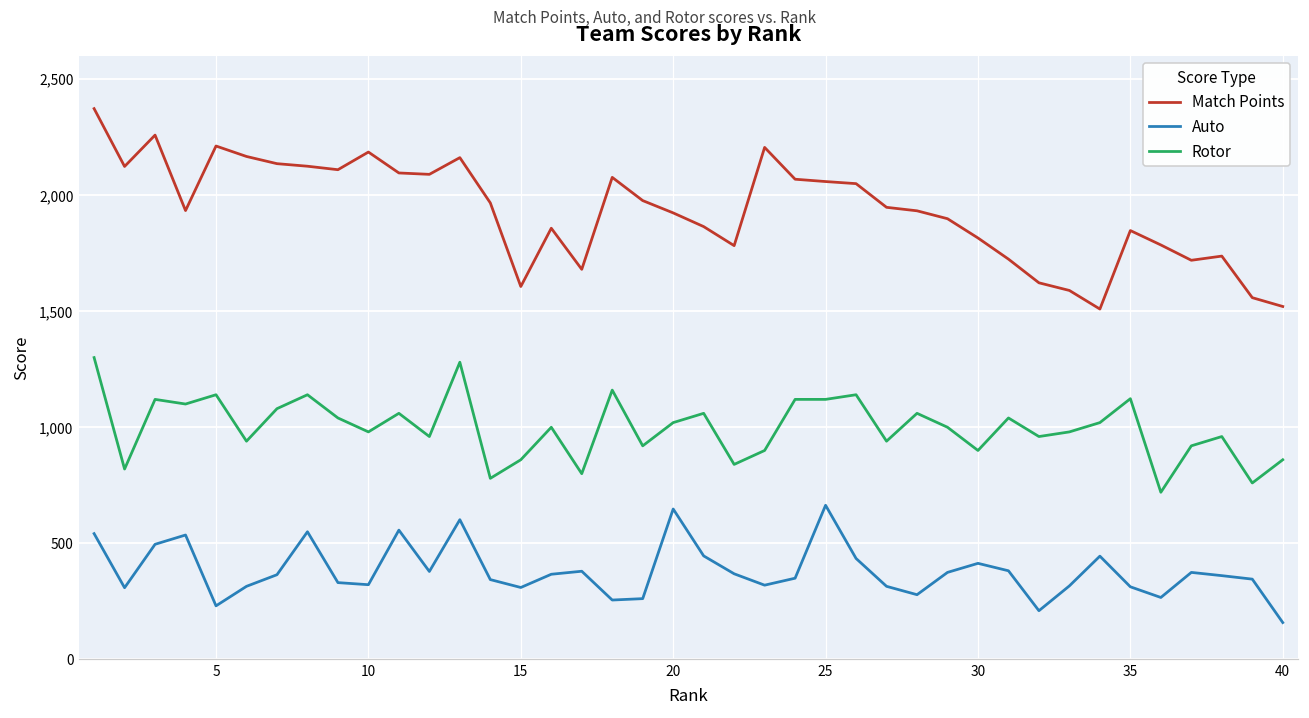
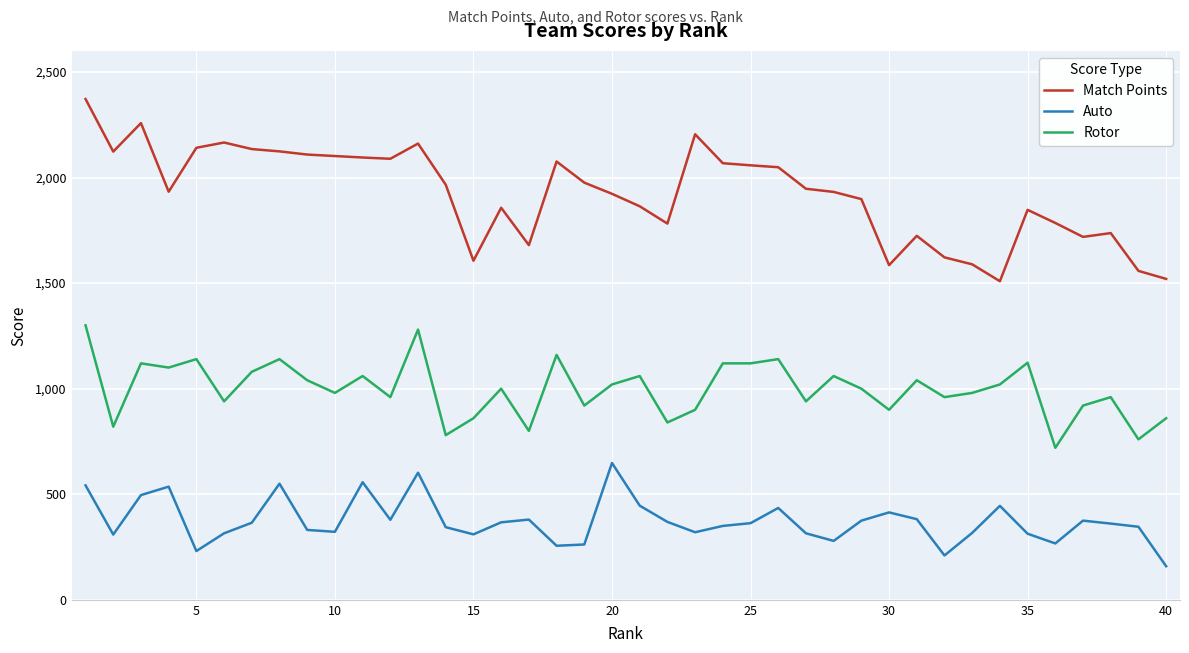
Match Points, 5: 2,210 -> 2,140
Match Points, 10: 2,190 -> 2,100
Auto, 25: 660 -> 360
Match Points, 30: 1,820 -> 1,590
